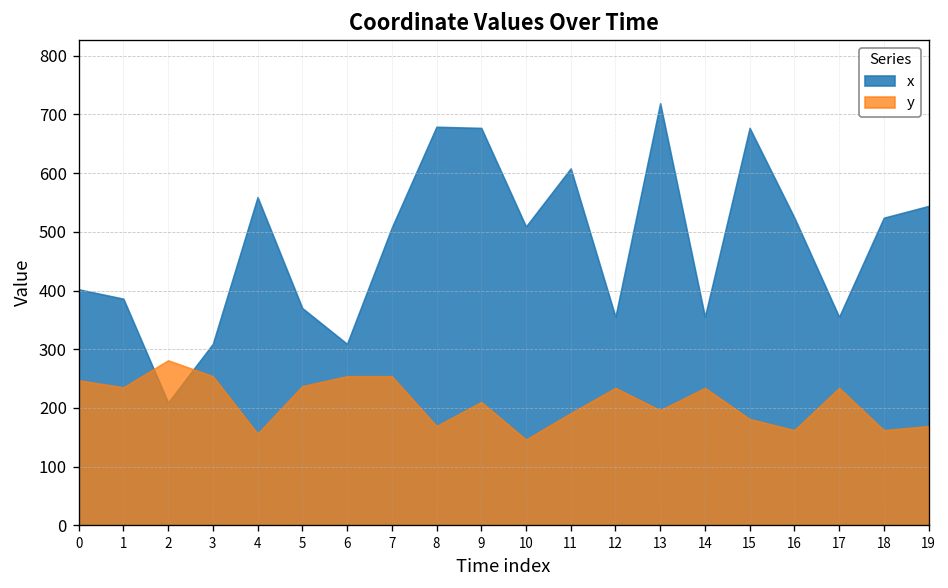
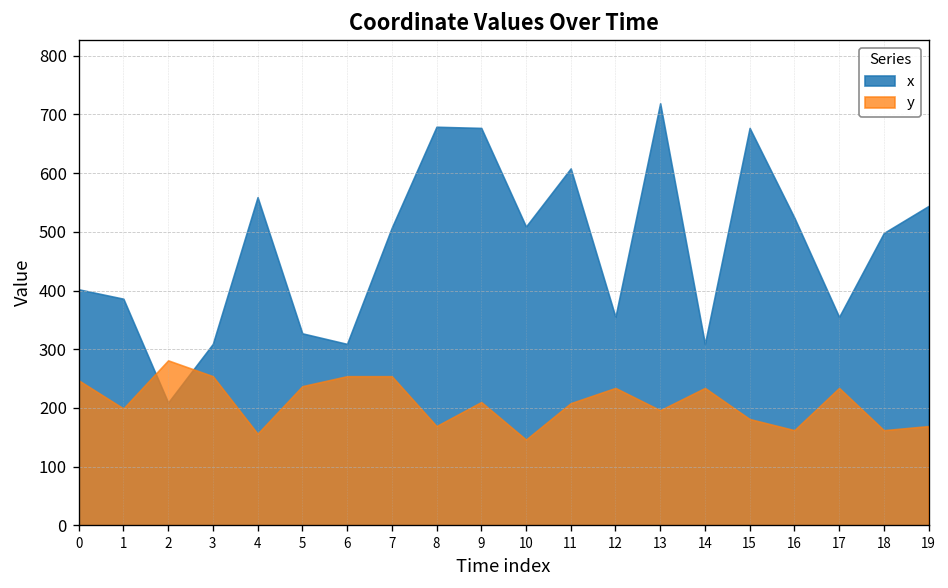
y, 1: 240 -> 200
x, 5: 370 -> 330
y, 11: 190 -> 210
x, 14: 360 -> 310
x, 18: 520 -> 500
